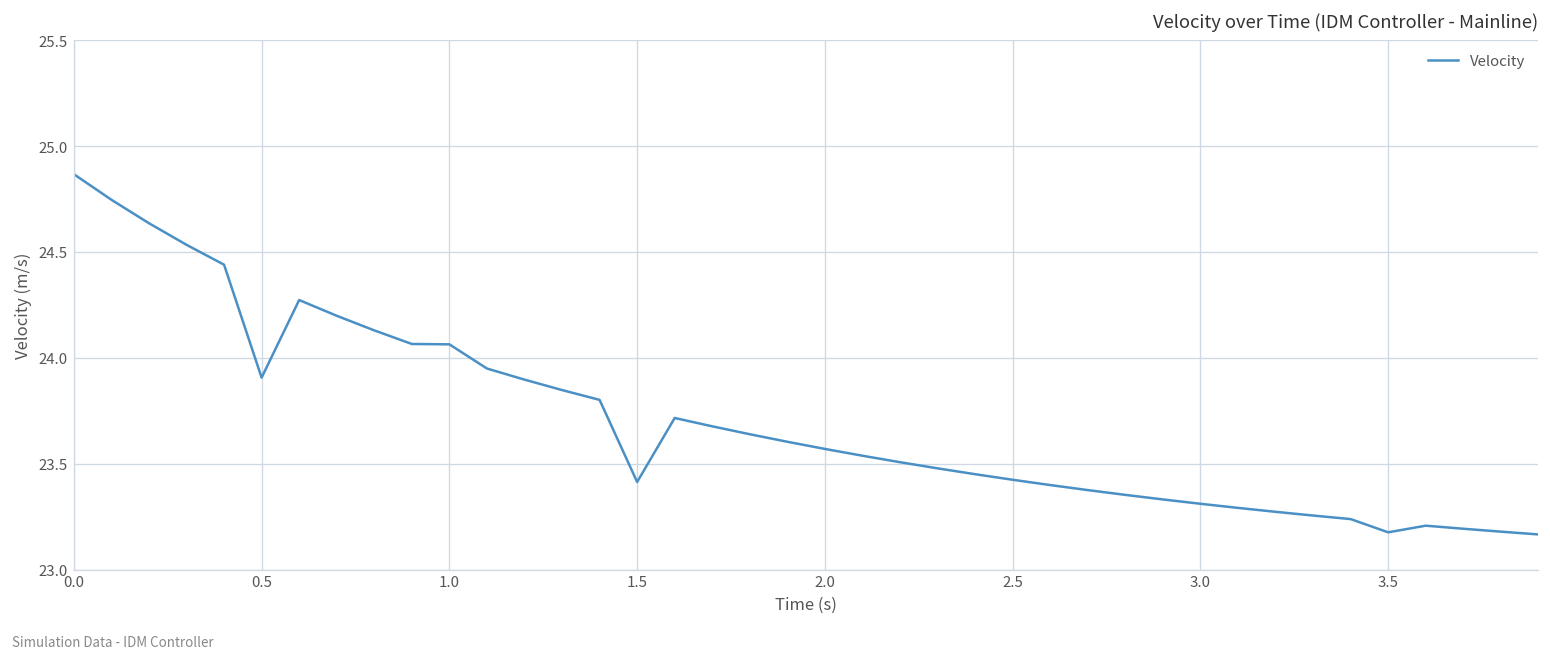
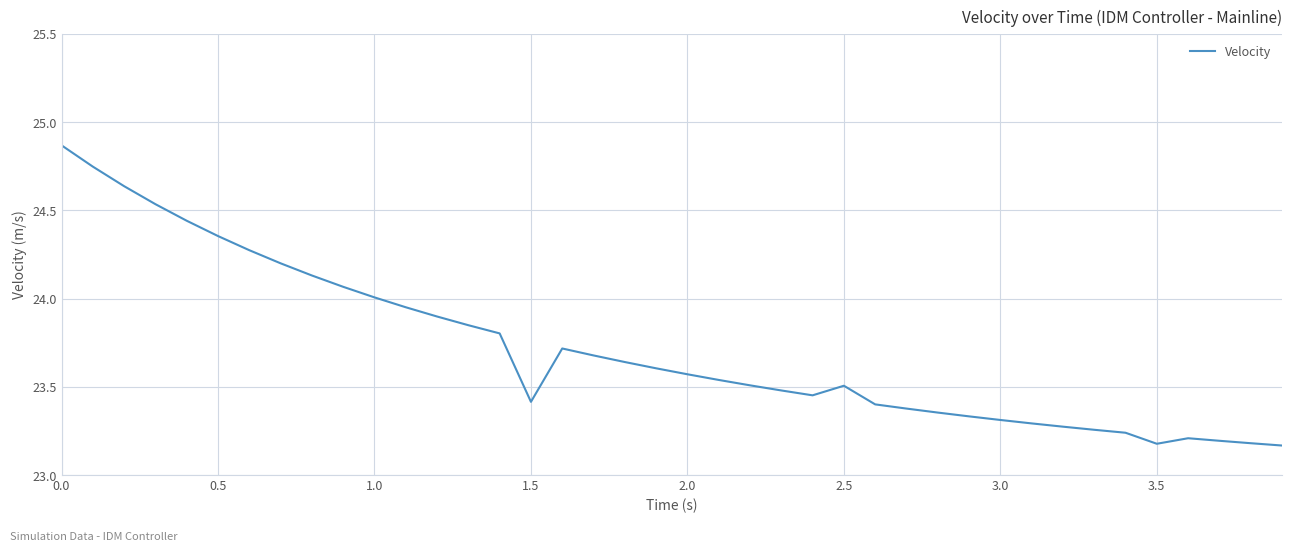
0.5: 23.91 -> 24.35
1.0: 24.06 -> 24.01
2.5: 23.43 -> 23.51
